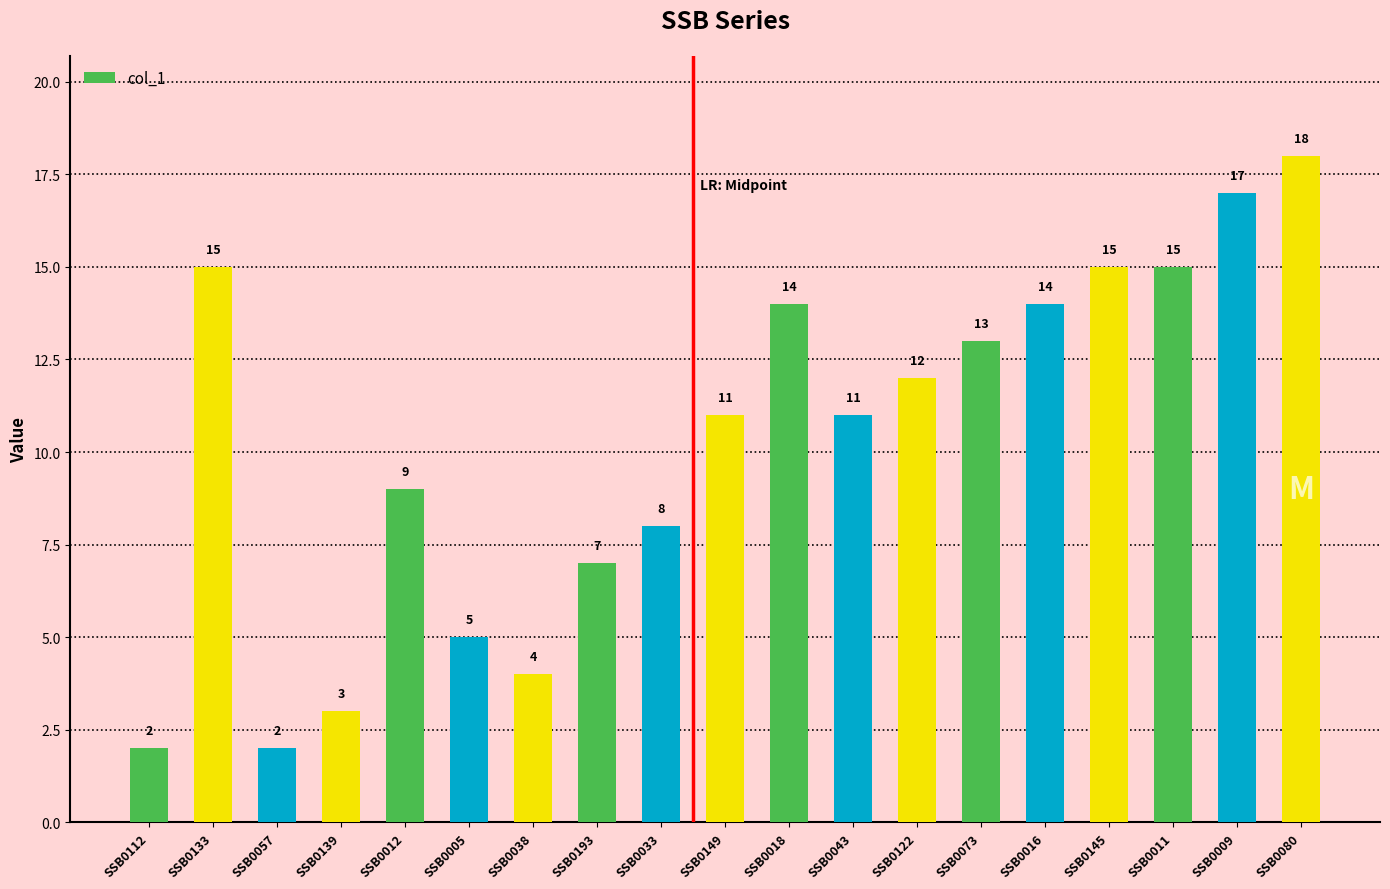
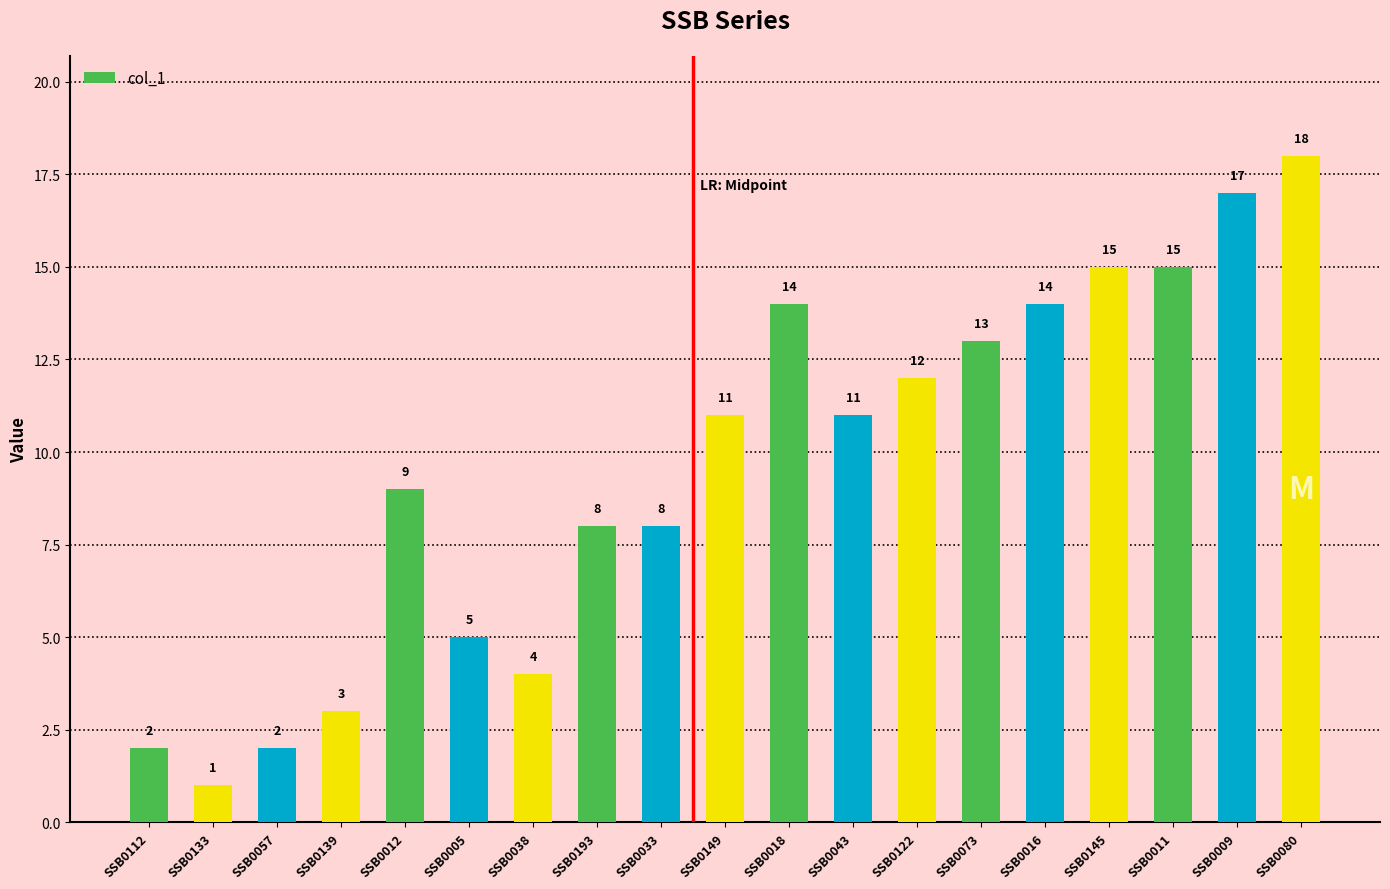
SSB0133: 15 -> 1
SSB0193: 7 -> 8
